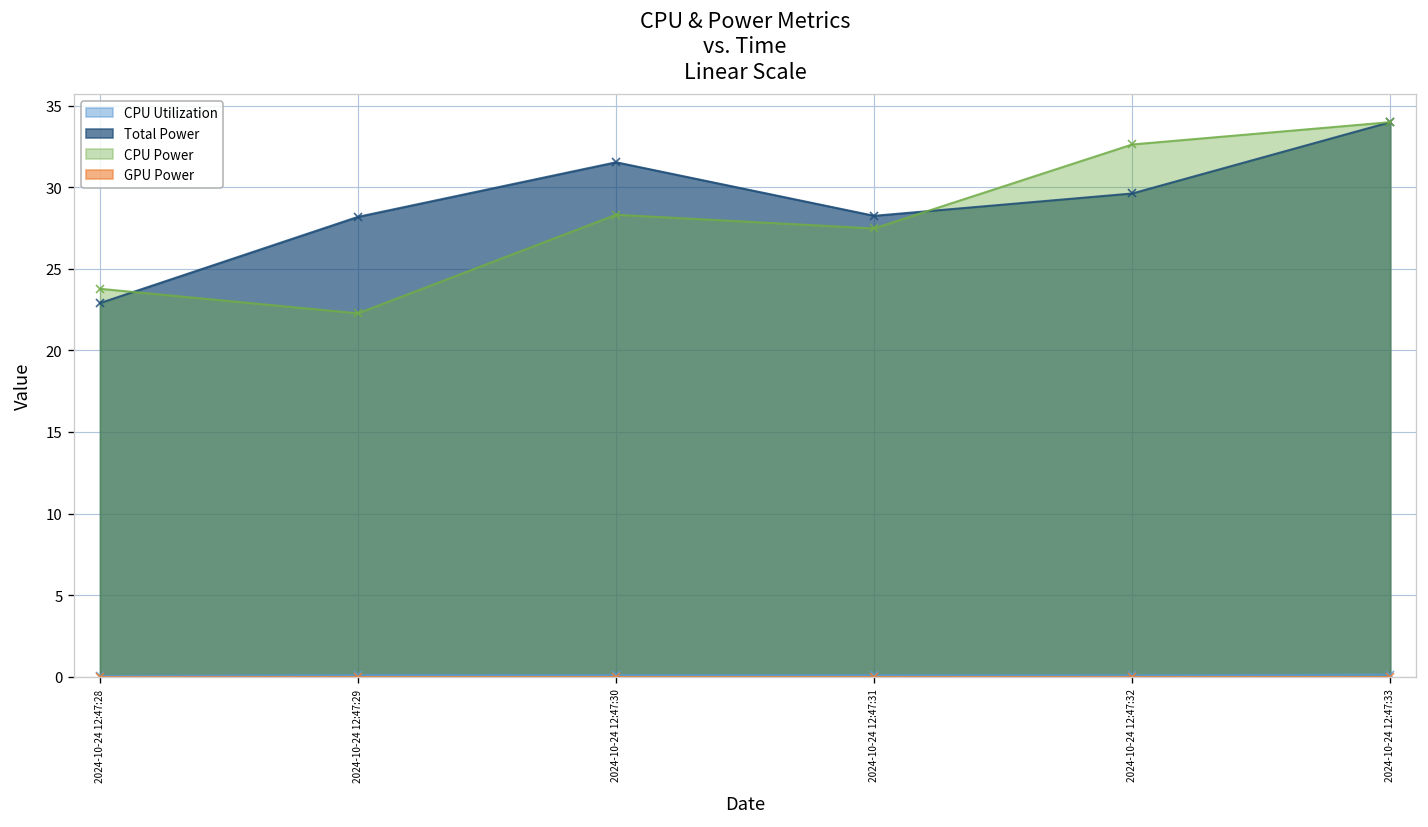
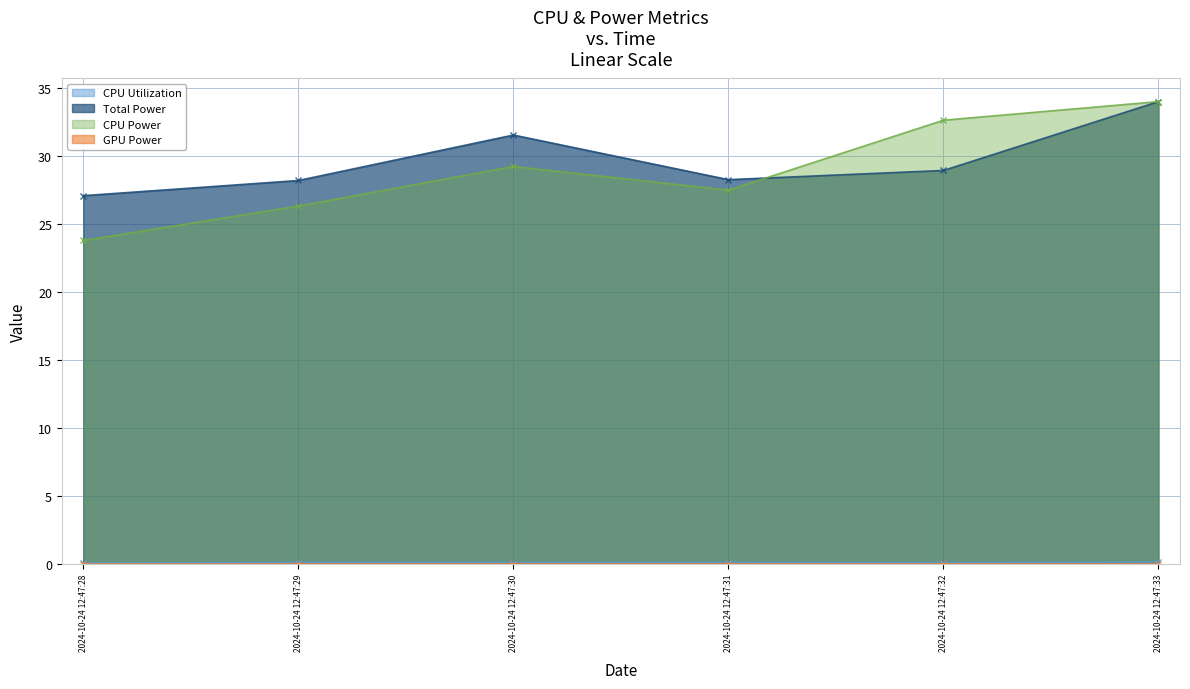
Total Power, 2024-10-24 12:47:28: 22.9 -> 27.1
CPU Power, 2024-10-24 12:47:29: 22.3 -> 26.3
CPU Power, 2024-10-24 12:47:30: 28.3 -> 29.2
Total Power, 2024-10-24 12:47:32: 29.6 -> 28.9
